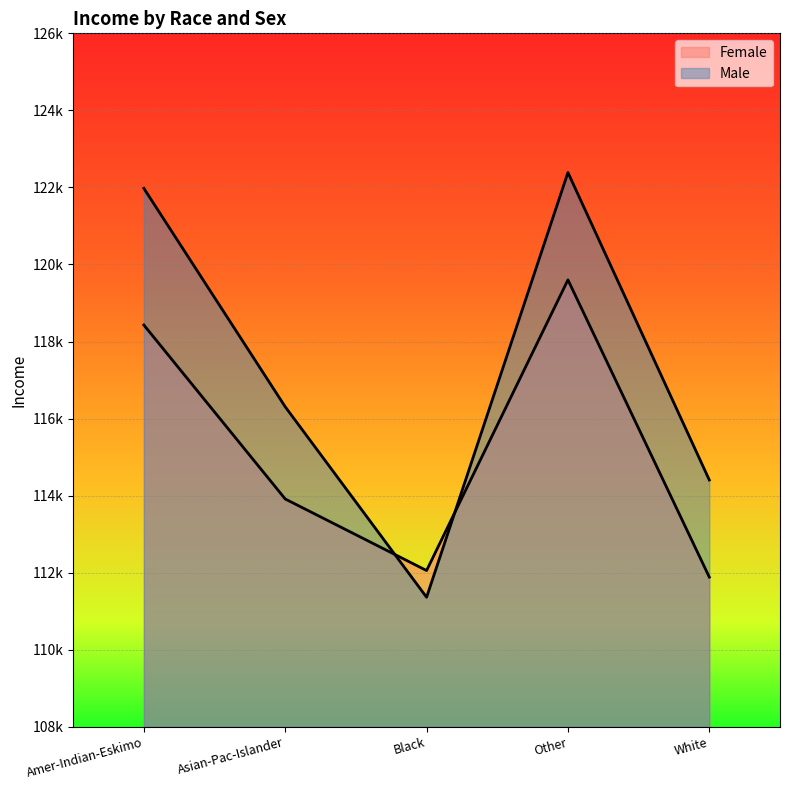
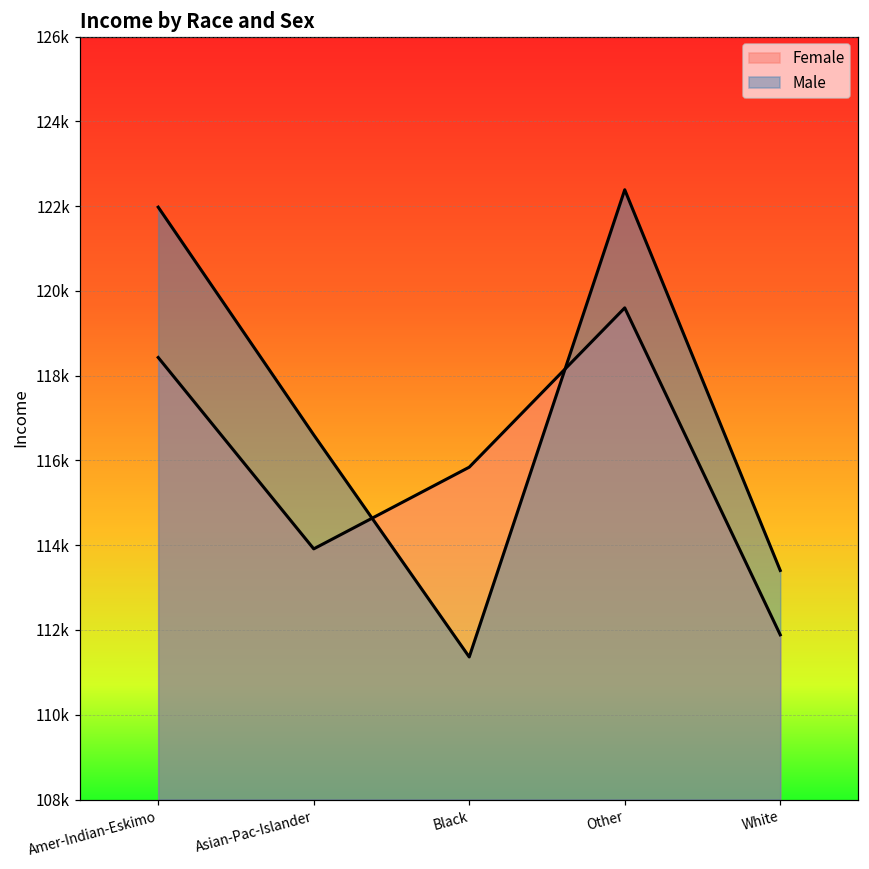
Male, Asian-Pac-Islander: 116300 -> 116600
Female, Black: 112100 -> 115800
Male, White: 114400 -> 113400
